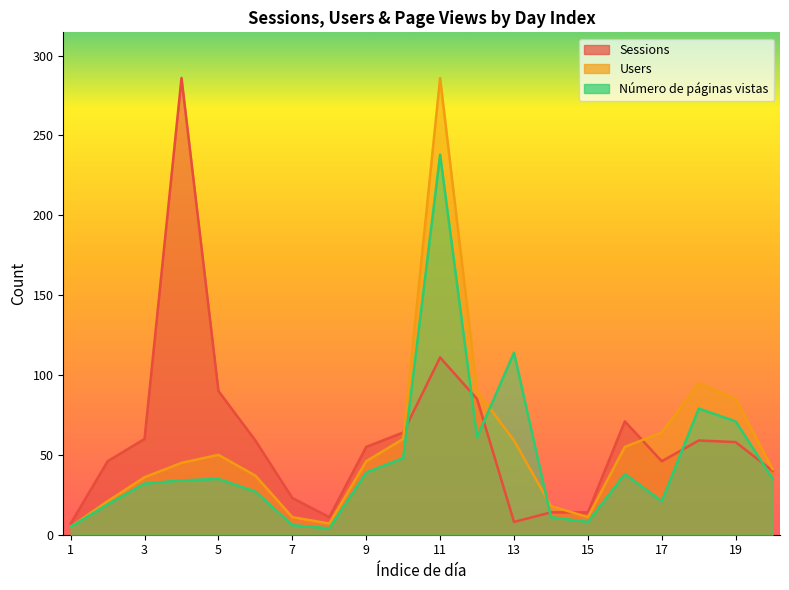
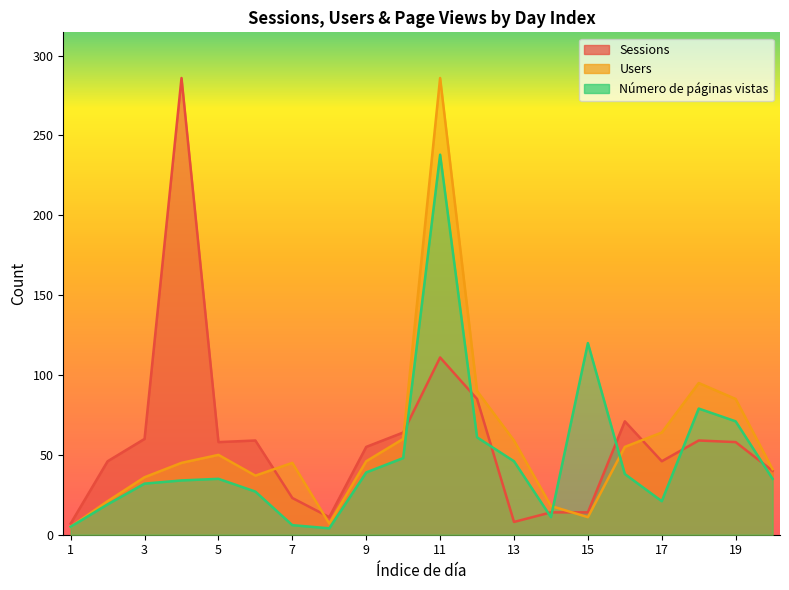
Sessions, 5: 90 -> 58
Users, 7: 11 -> 45
Número de páginas vistas, 13: 114 -> 46
Número de páginas vistas, 15: 8 -> 120
